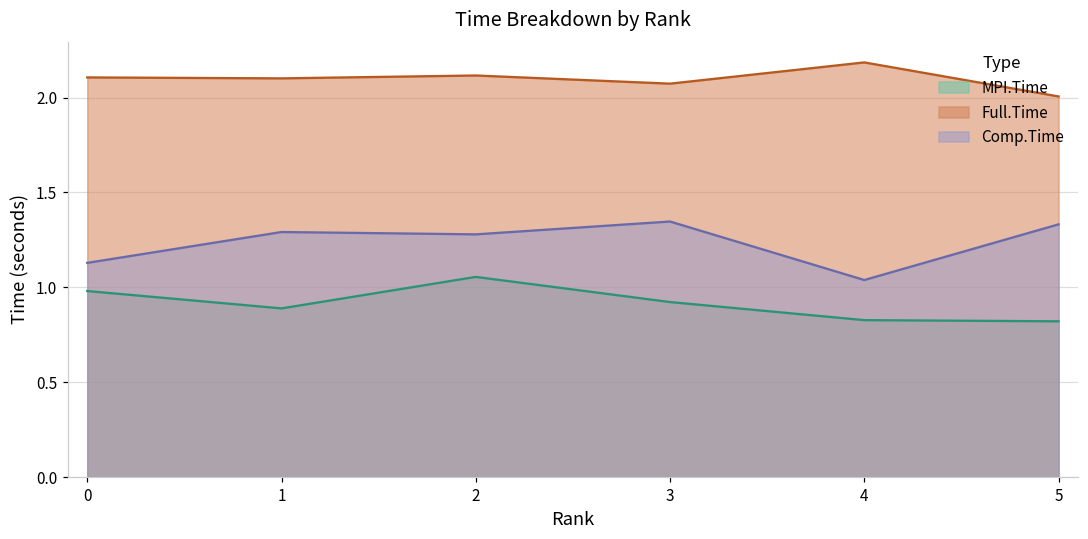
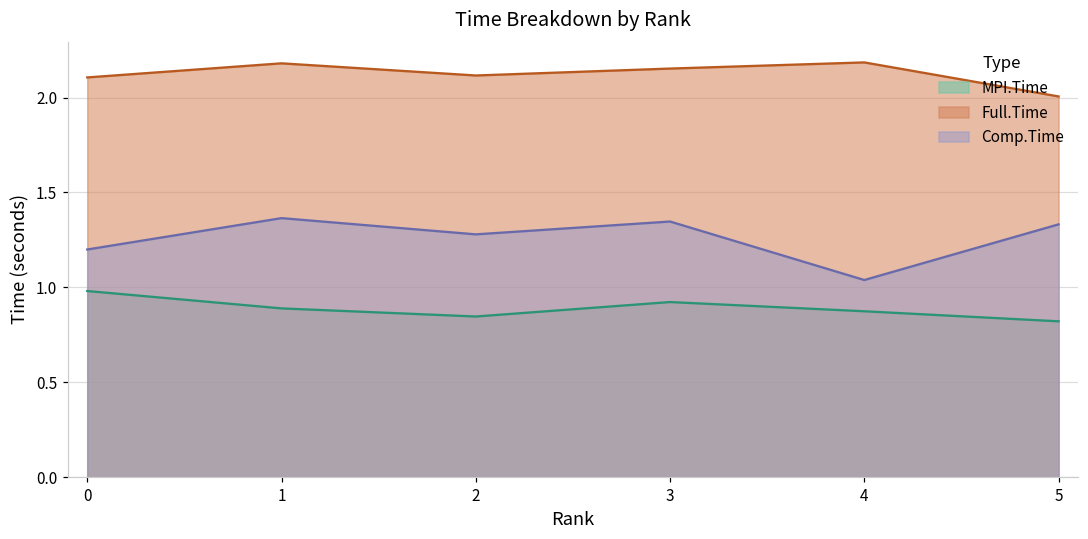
Comp.Time, 0: 1.13 -> 1.20
Full.Time, 1: 2.10 -> 2.18
Comp.Time, 1: 1.29 -> 1.36
MPI.Time, 2: 1.05 -> 0.85
Full.Time, 3: 2.07 -> 2.15
MPI.Time, 4: 0.83 -> 0.87
